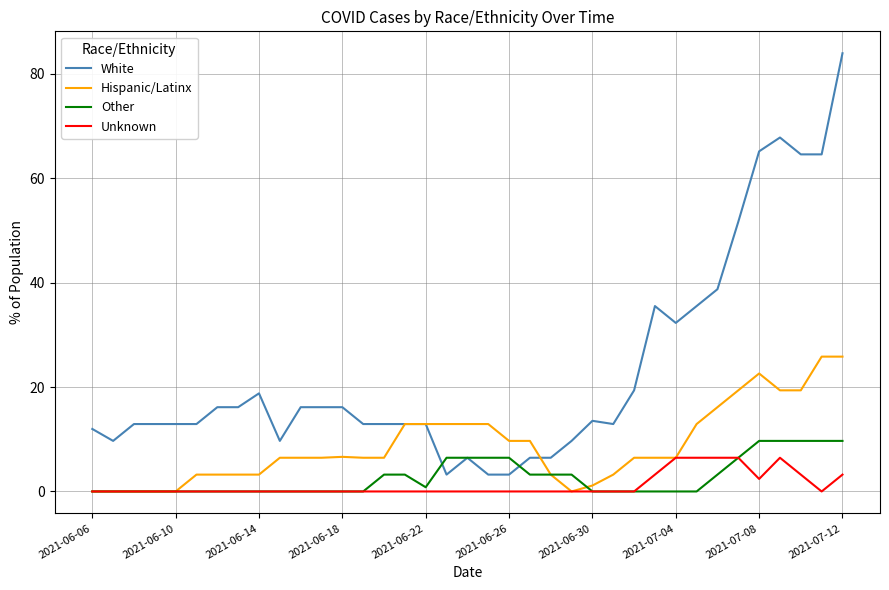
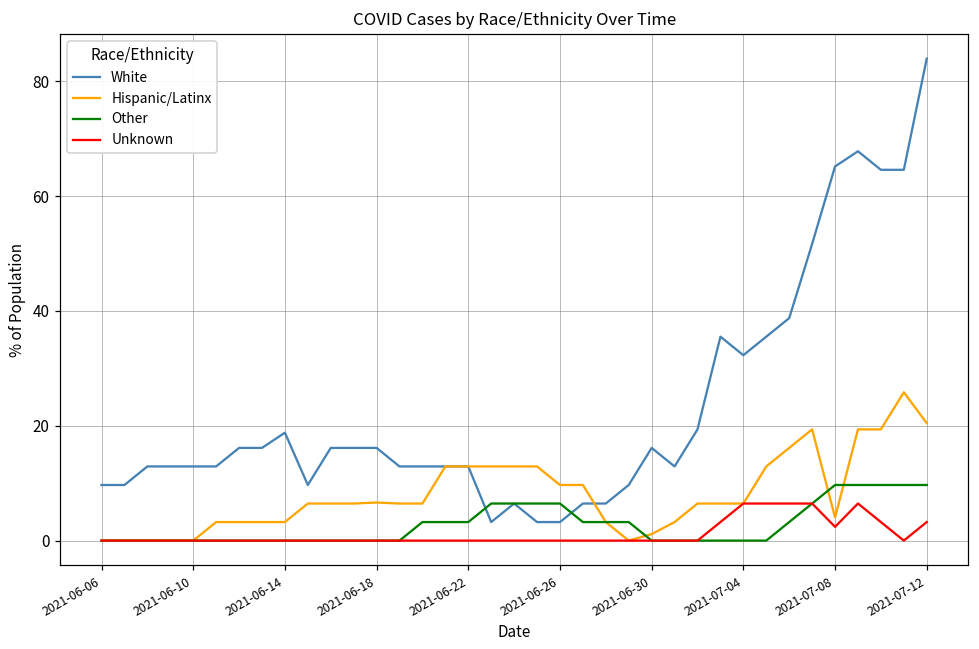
White, 2021-06-06: 12 -> 10
Other, 2021-06-22: 1 -> 3
White, 2021-06-30: 14 -> 16
Hispanic/Latinx, 2021-07-08: 23 -> 4
Hispanic/Latinx, 2021-07-12: 26 -> 20
